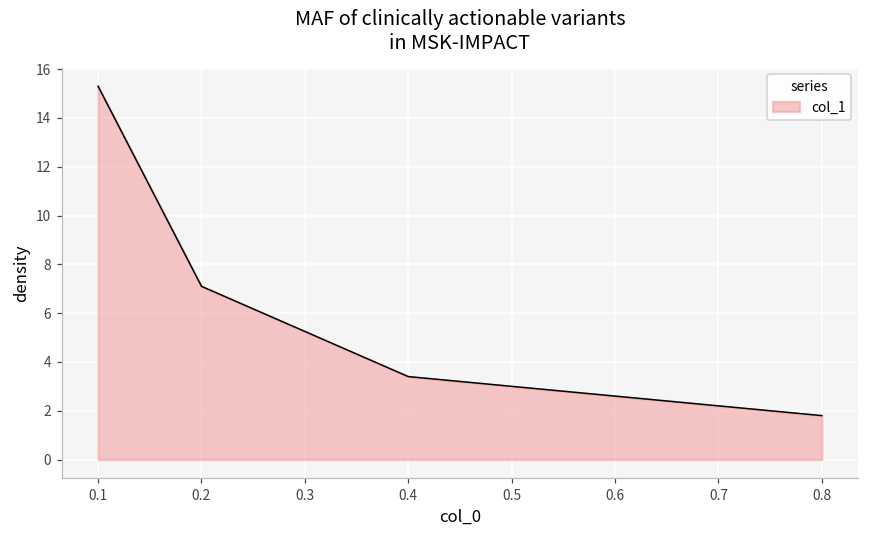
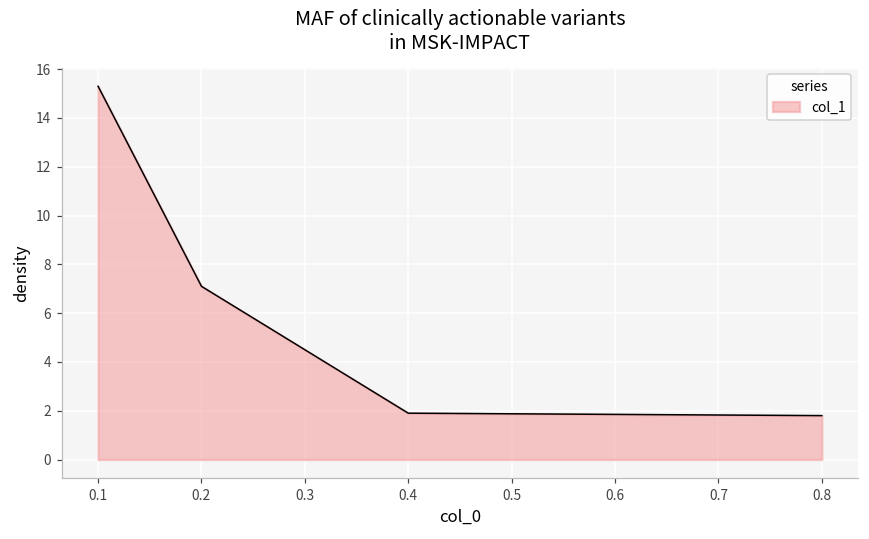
0.4: 3.4 -> 1.9
